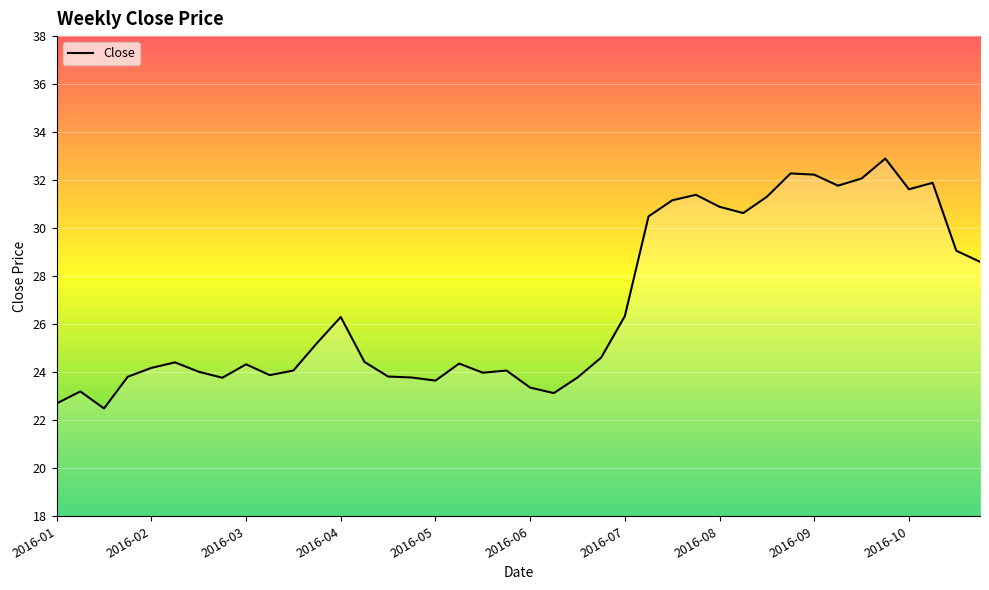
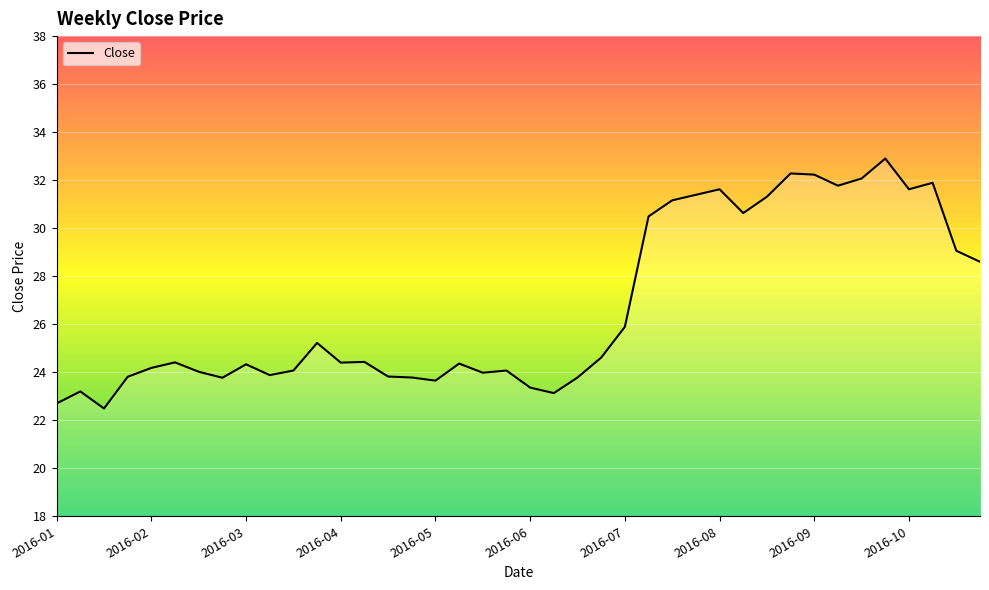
2016-04: 26.3 -> 24.4
2016-07: 26.3 -> 25.9
2016-08: 30.9 -> 31.6
